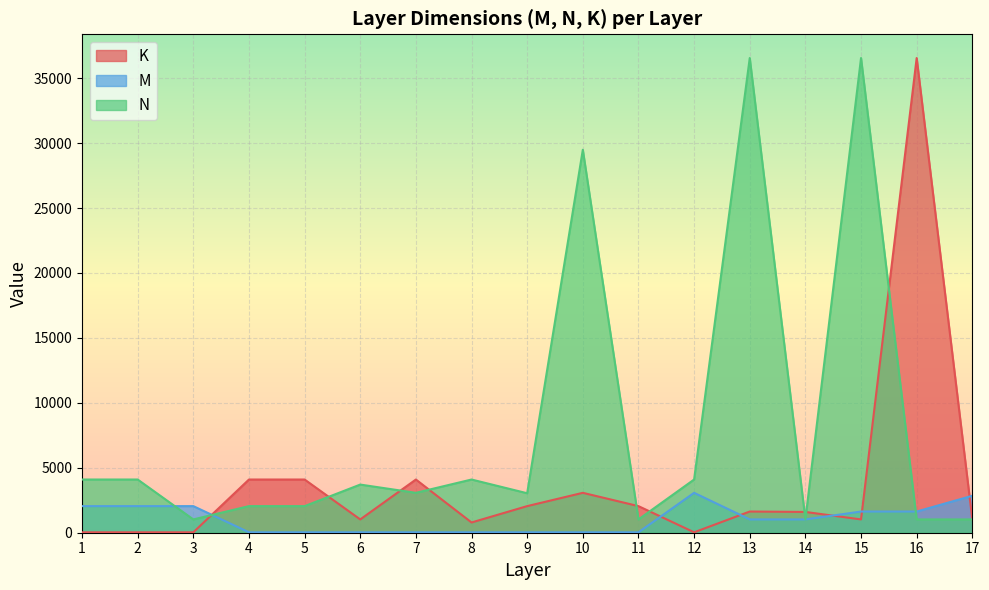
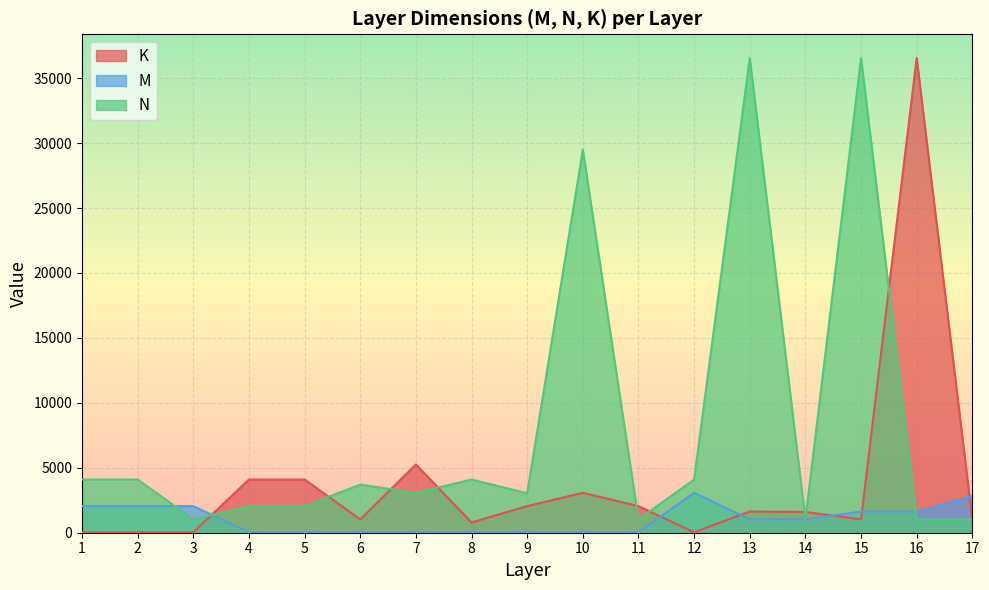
K, 7: 4100 -> 5300
